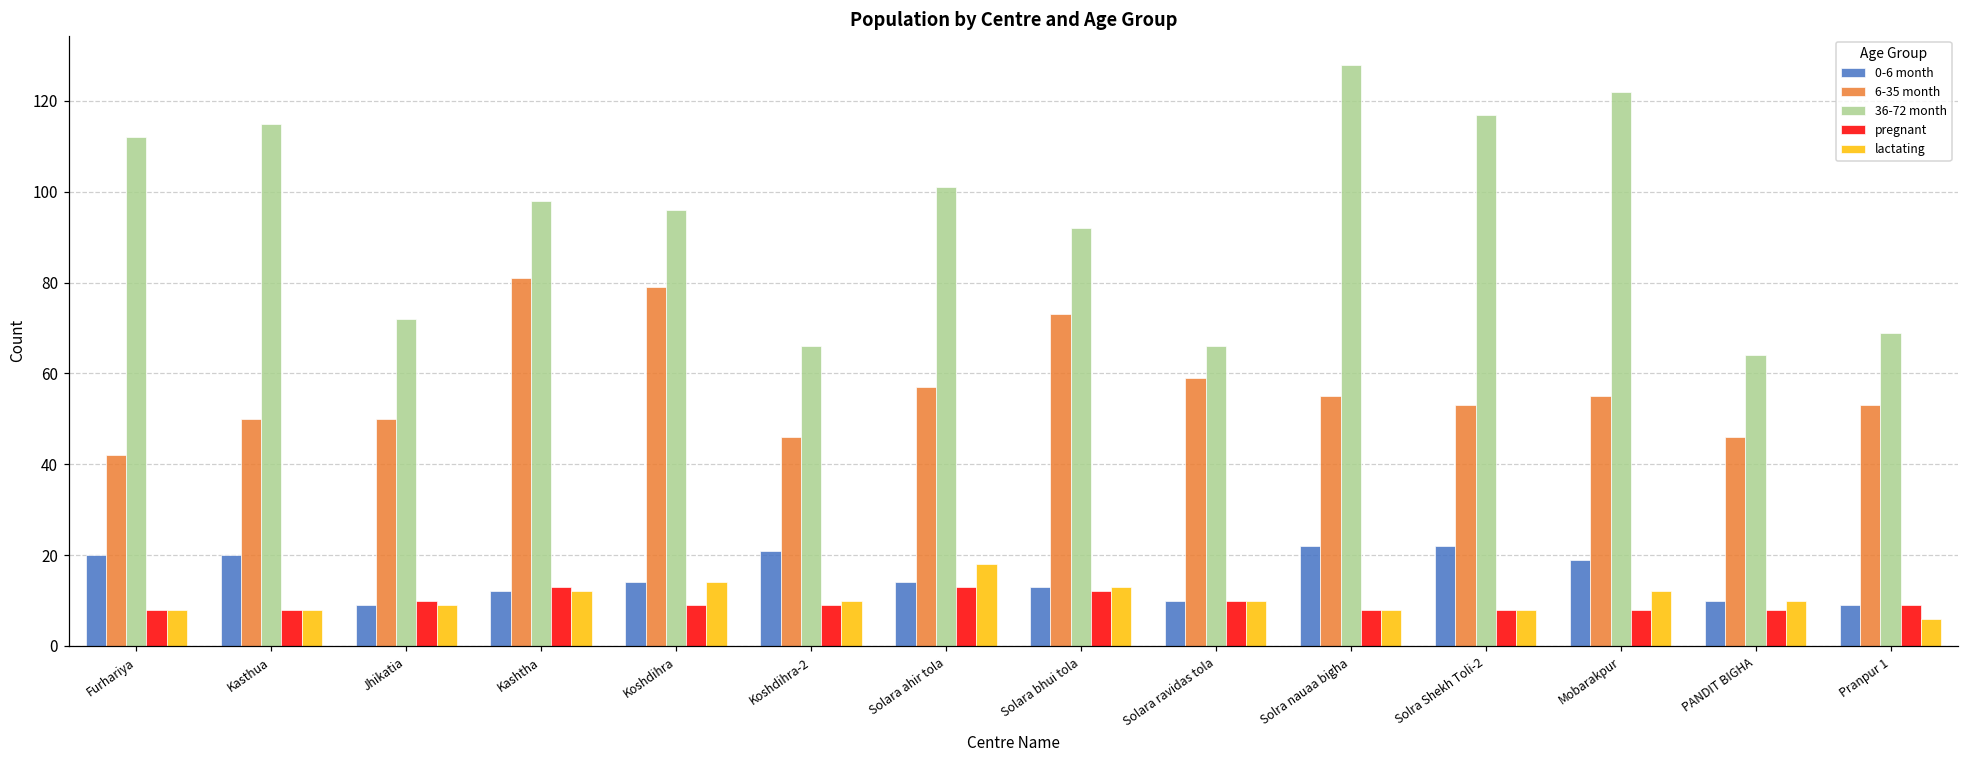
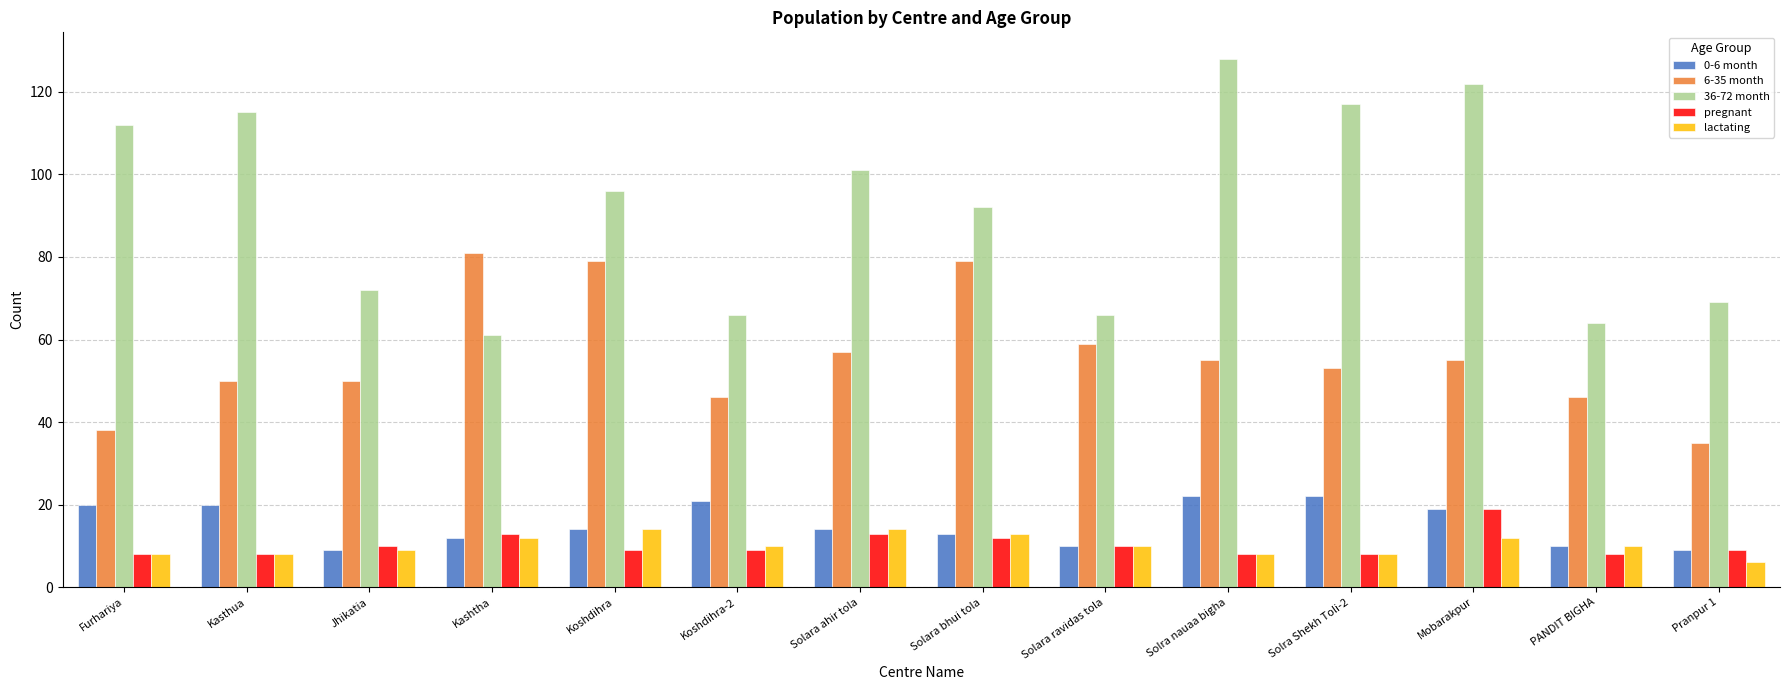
6-35 month, Furhariya: 42 -> 38
36-72 month, Kashtha: 98 -> 61
lactating, Solara ahir tola: 18 -> 14
6-35 month, Solara bhui tola: 73 -> 79
pregnant, Mobarakpur: 8 -> 19
6-35 month, Pranpur 1: 53 -> 35
